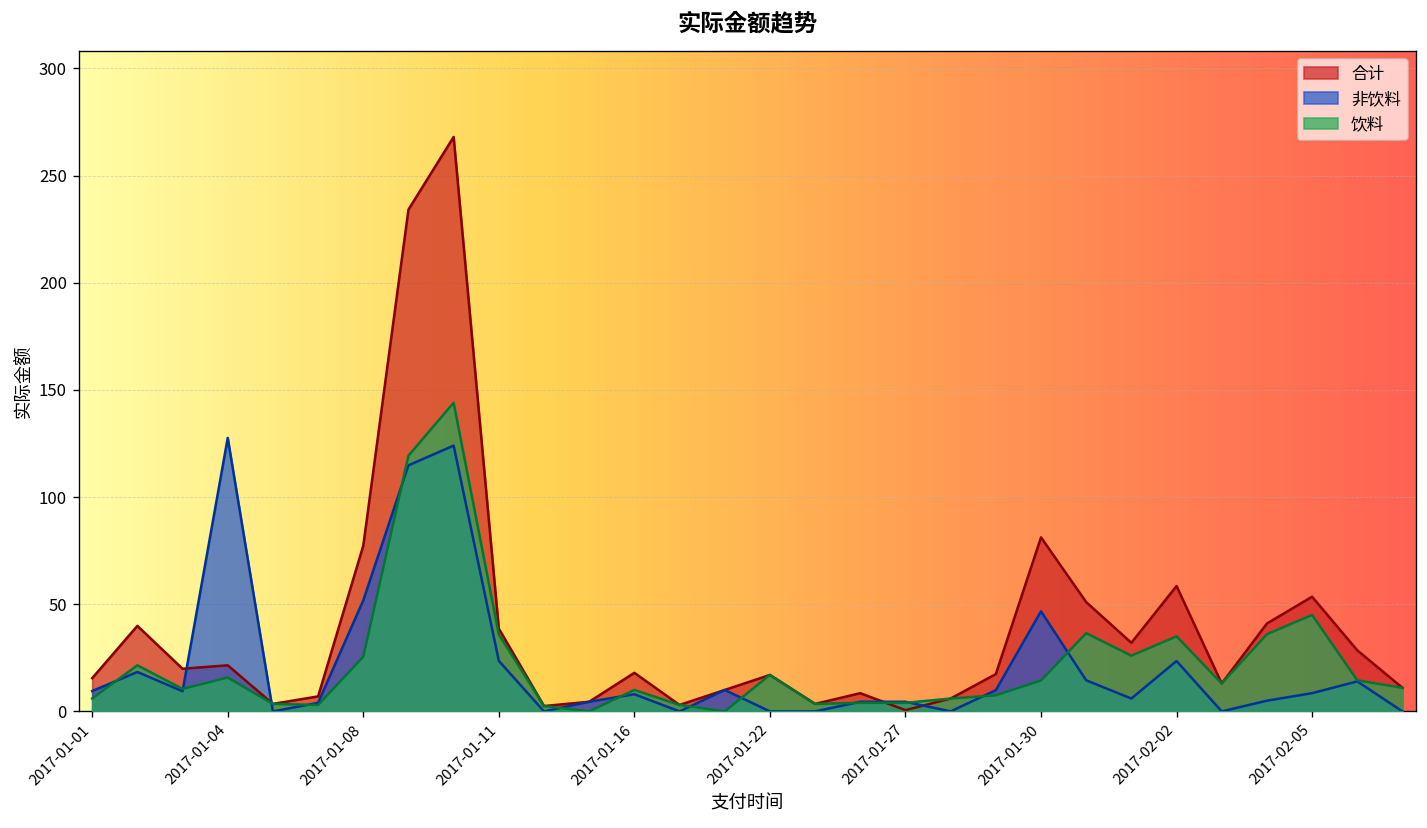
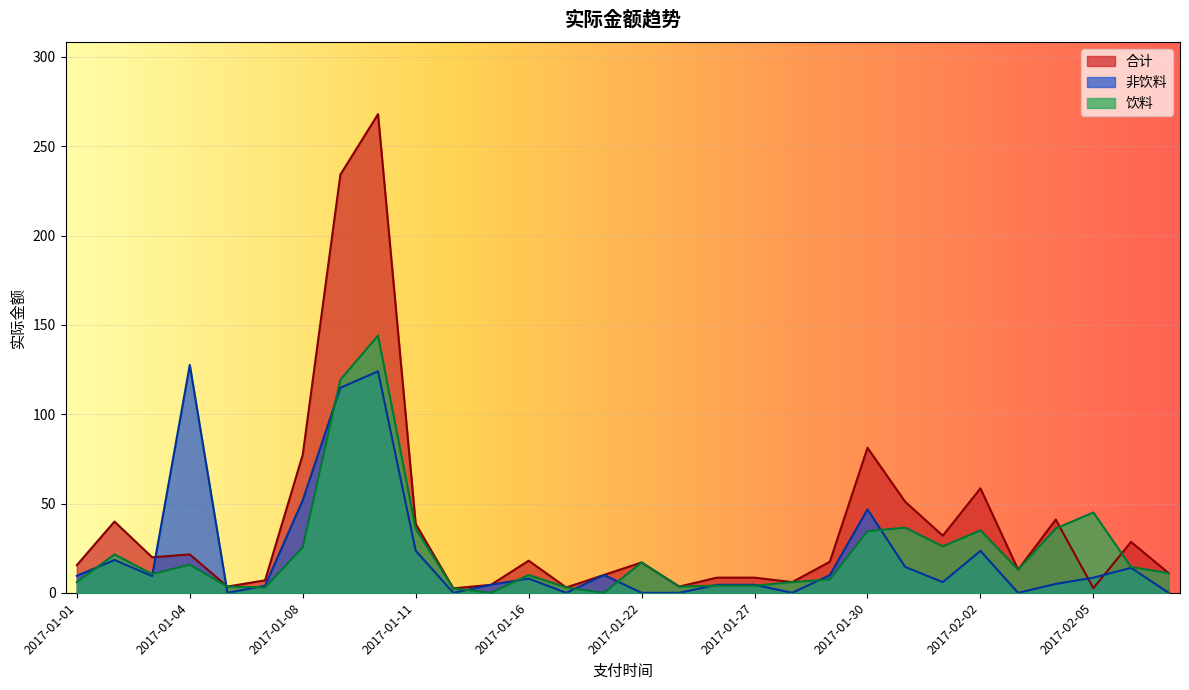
合计, 2017-01-27: 1 -> 9
饮料, 2017-01-30: 14 -> 35
合计, 2017-02-05: 54 -> 3
